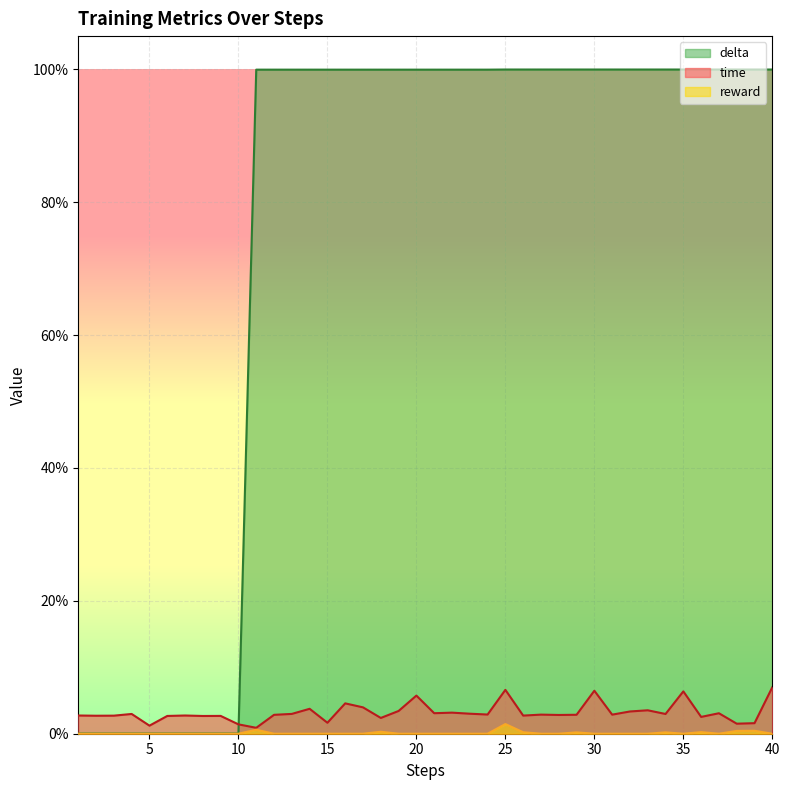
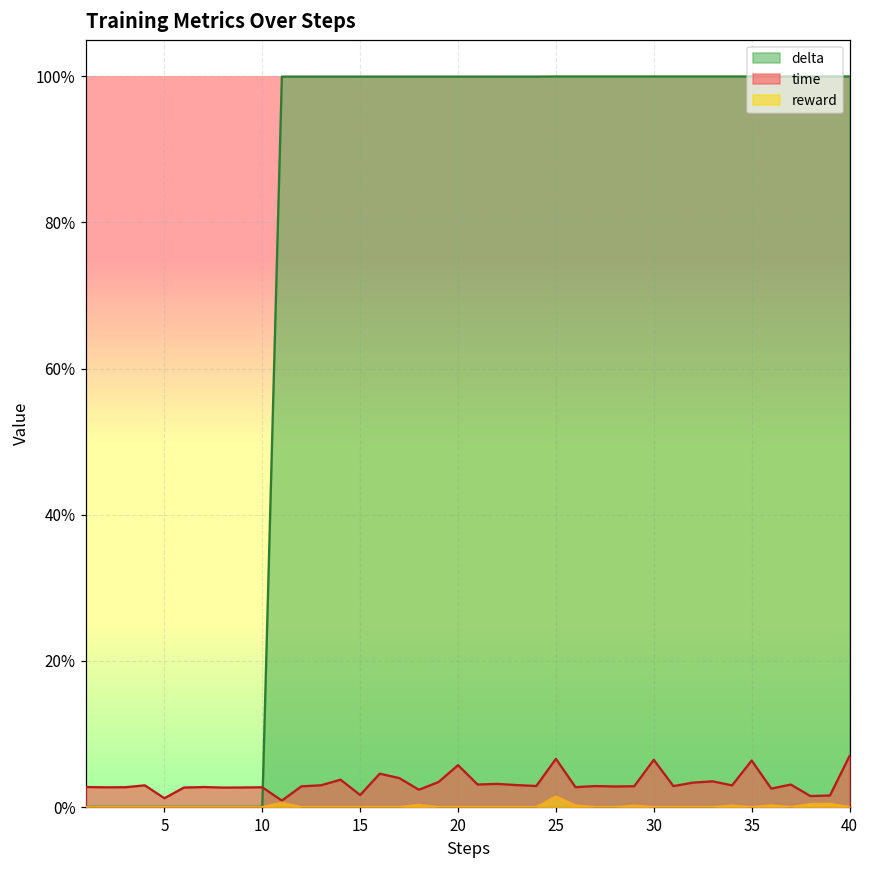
time, 10: 1% -> 3%
